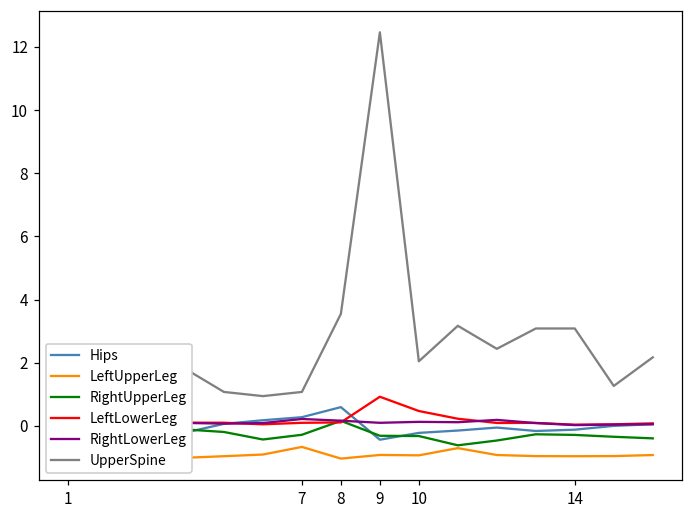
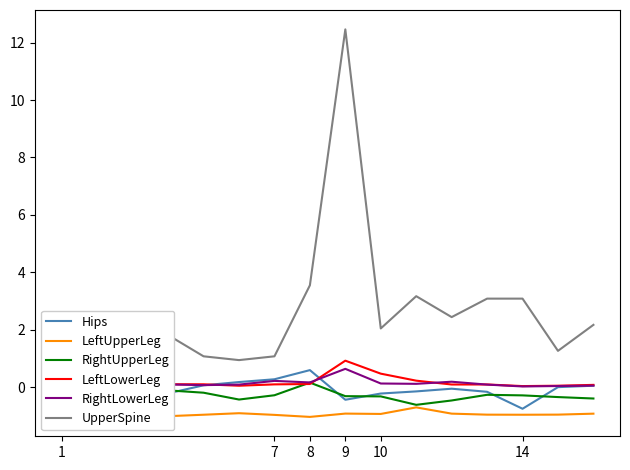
LeftUpperLeg, 7: -0.7 -> -1.0
RightLowerLeg, 9: 0.1 -> 0.6
Hips, 14: -0.1 -> -0.8
